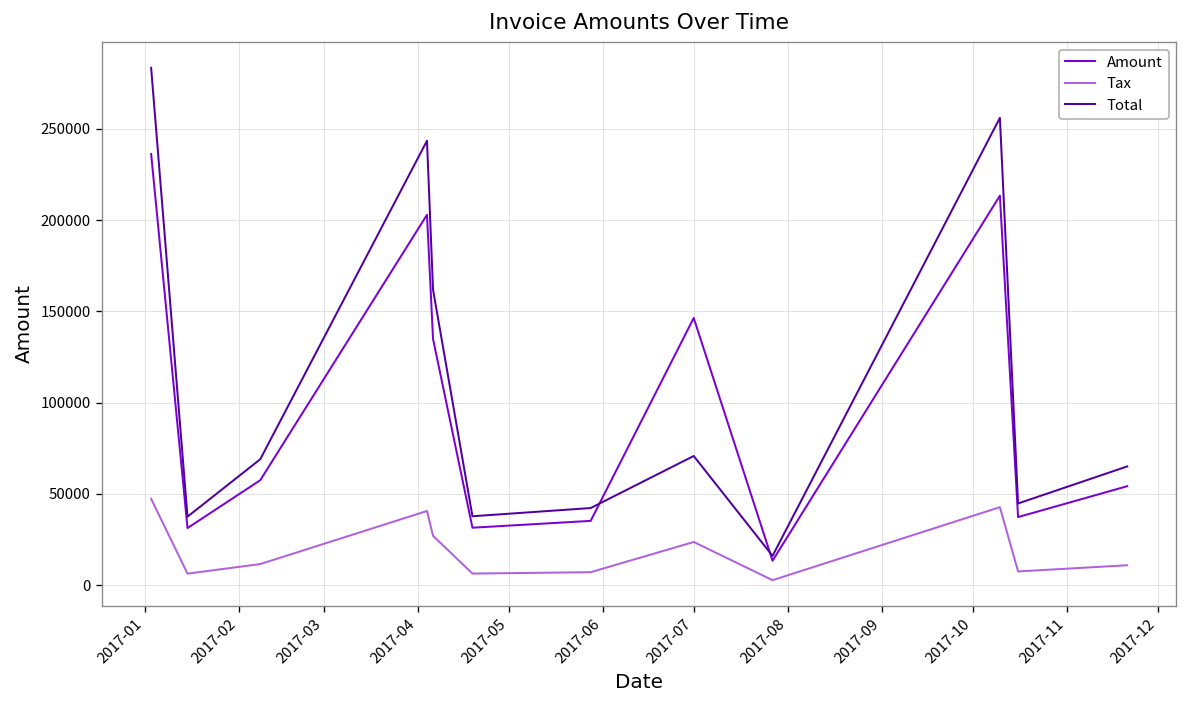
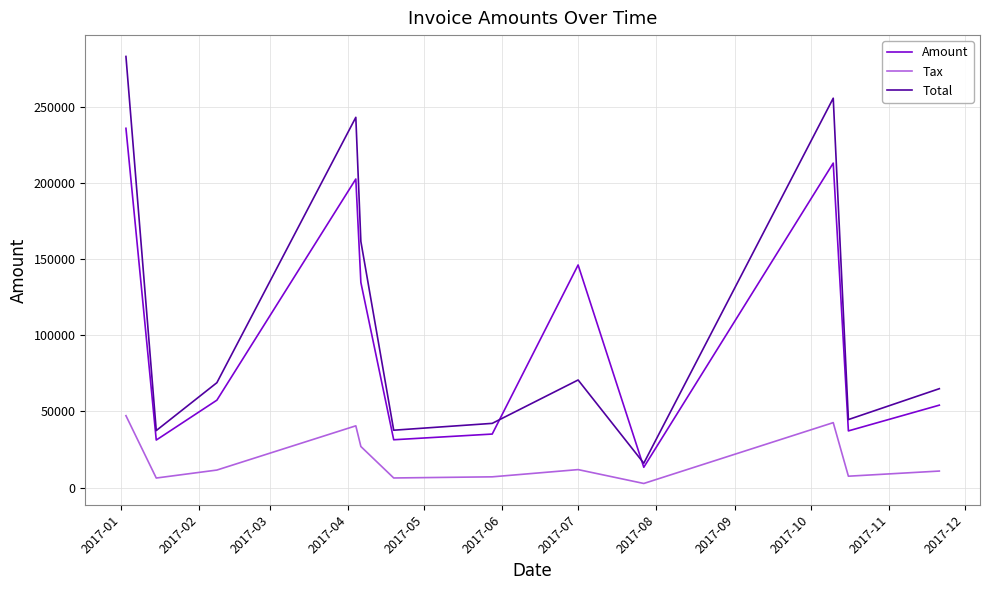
Tax, 2017-07: 24000 -> 12000
